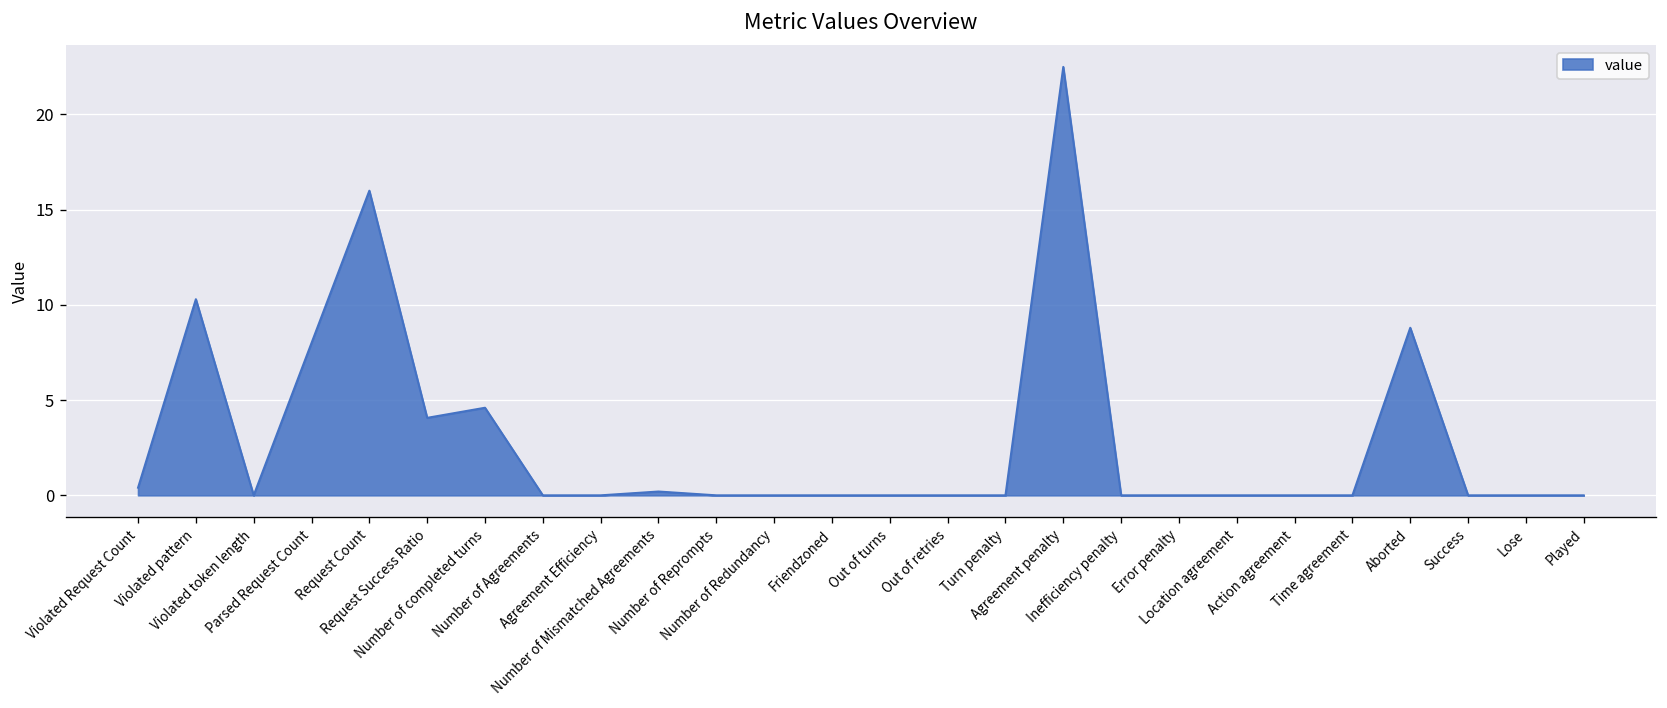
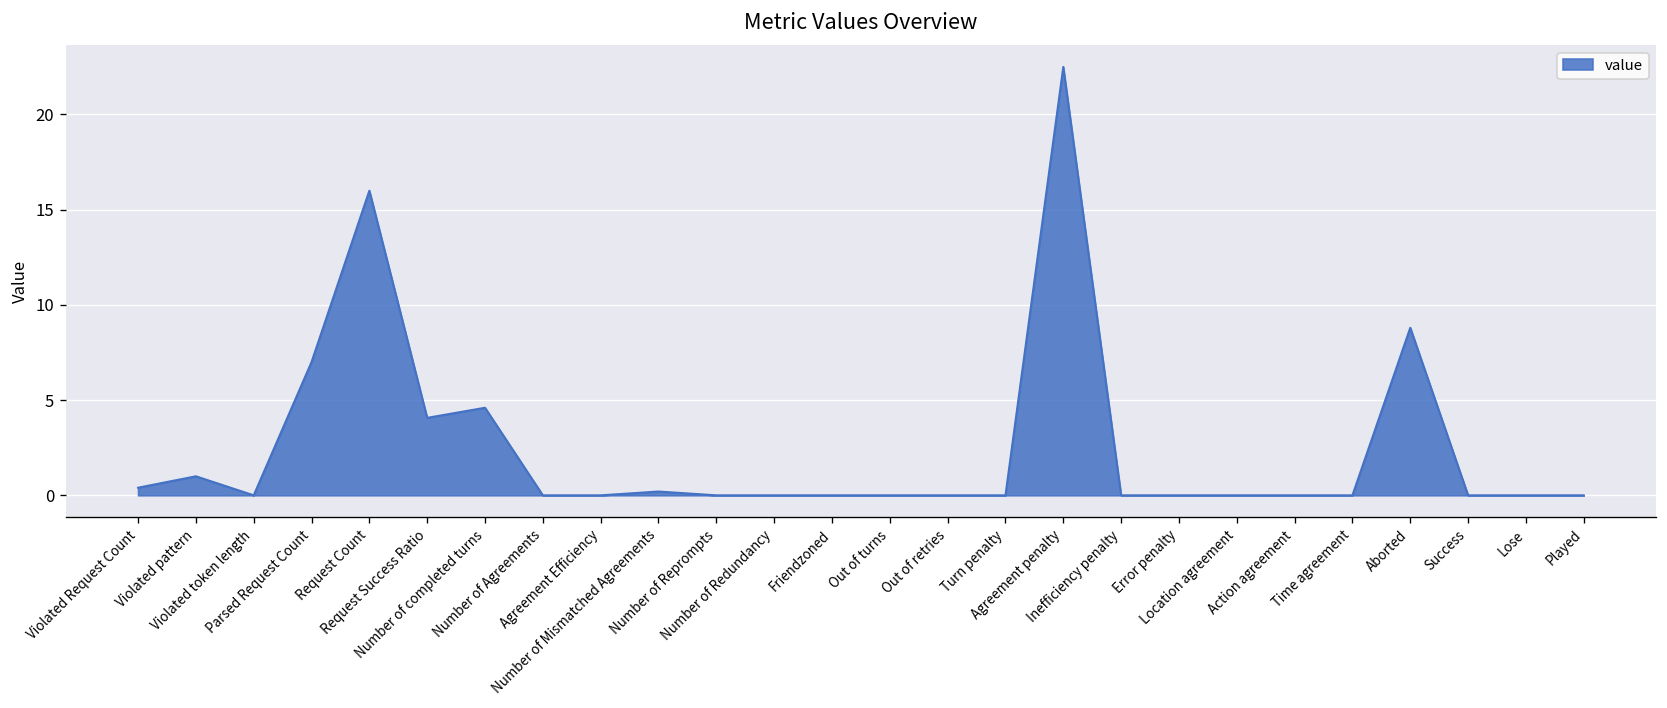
Violated pattern: 10.3 -> 1.0
Parsed Request Count: 8 -> 7
